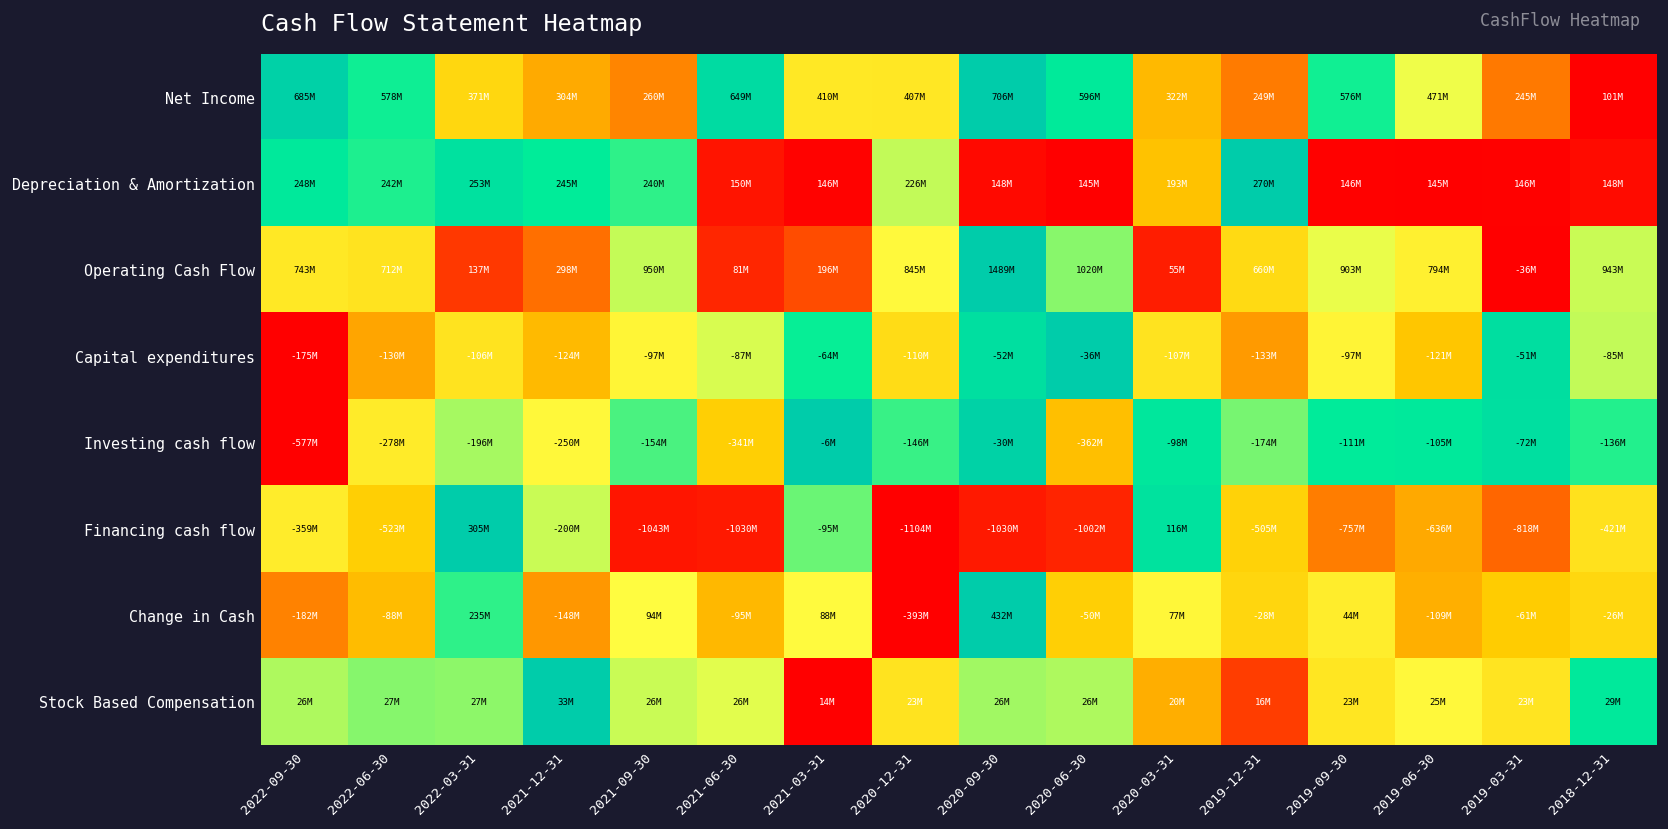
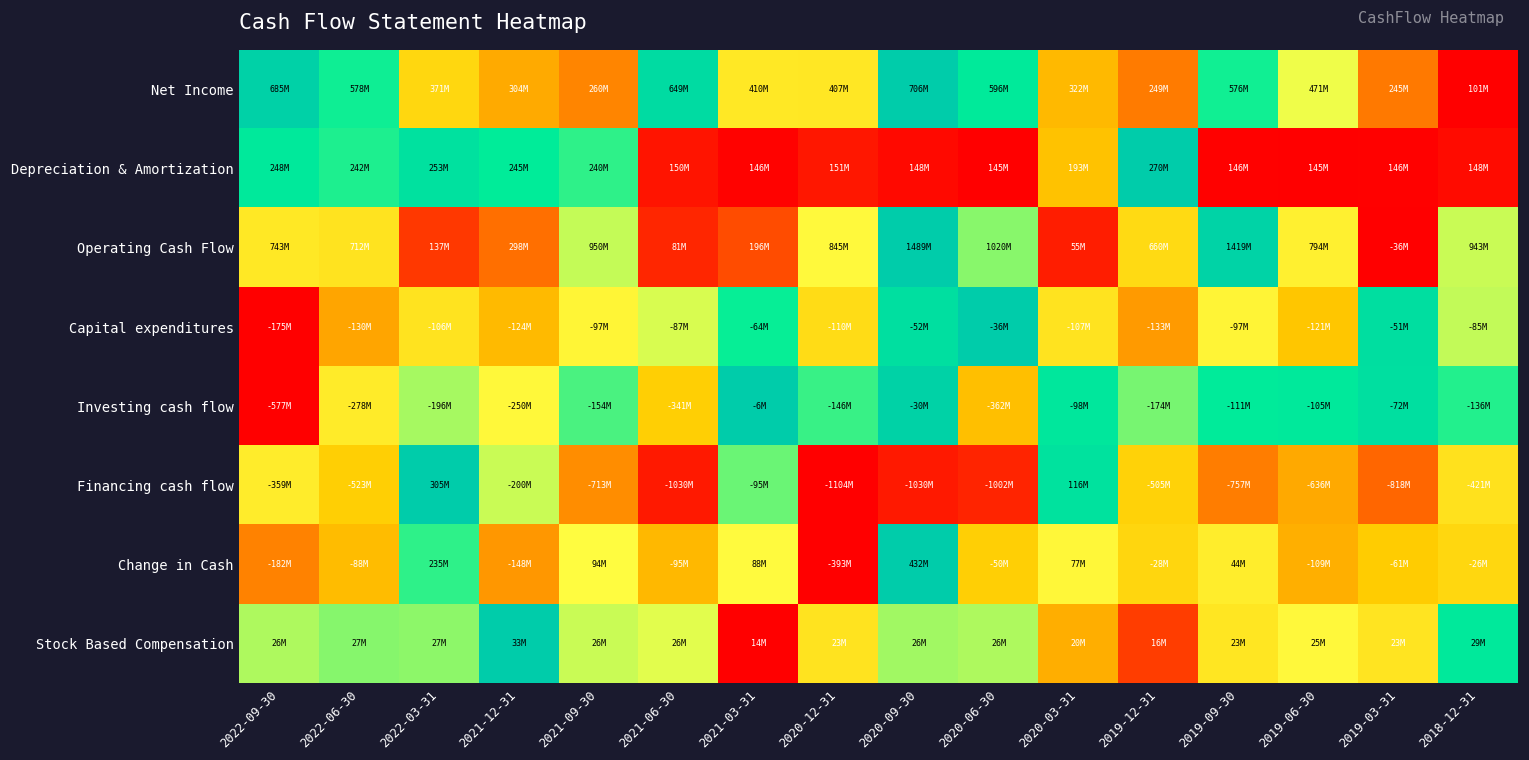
Depreciation & Amortization, 2020-12-31: 226M -> 151M
Operating Cash Flow, 2019-09-30: 903M -> 1419M
Financing cash flow, 2021-09-30: -1043M -> -713M
